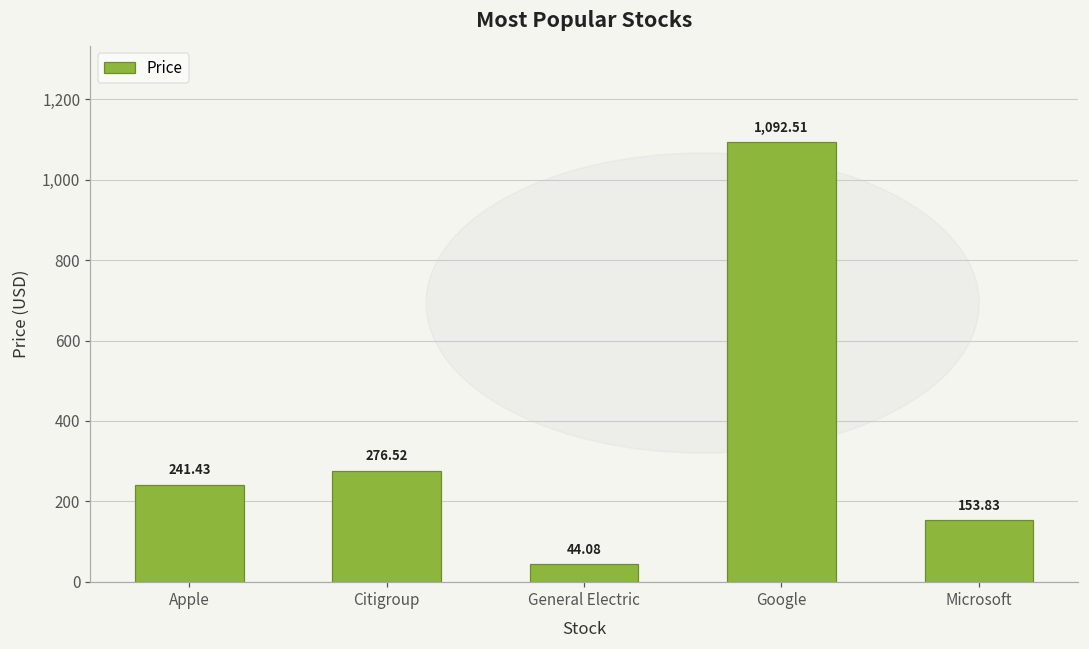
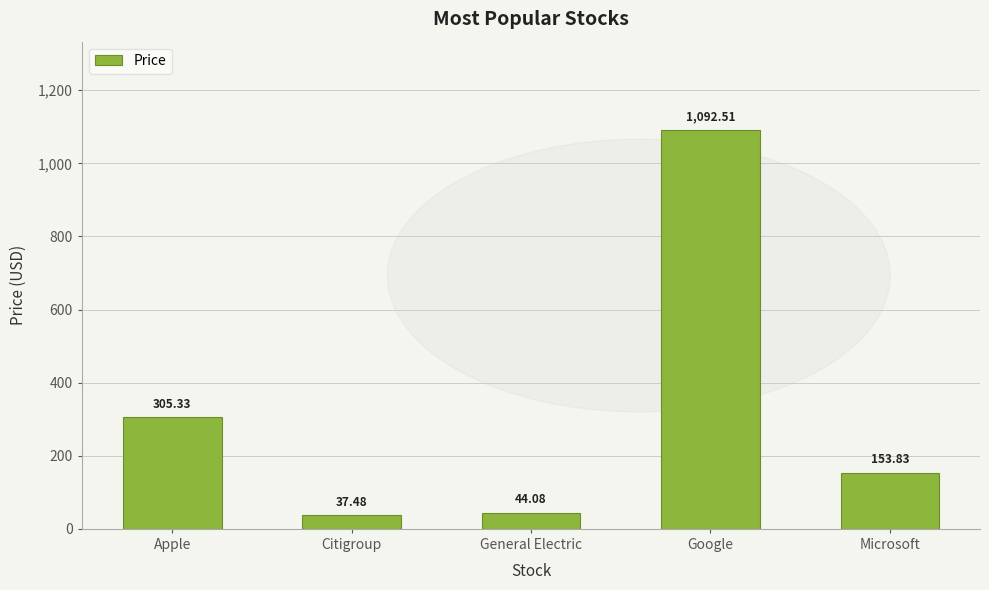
Apple: 241.43 -> 305.33
Citigroup: 276.52 -> 37.48
